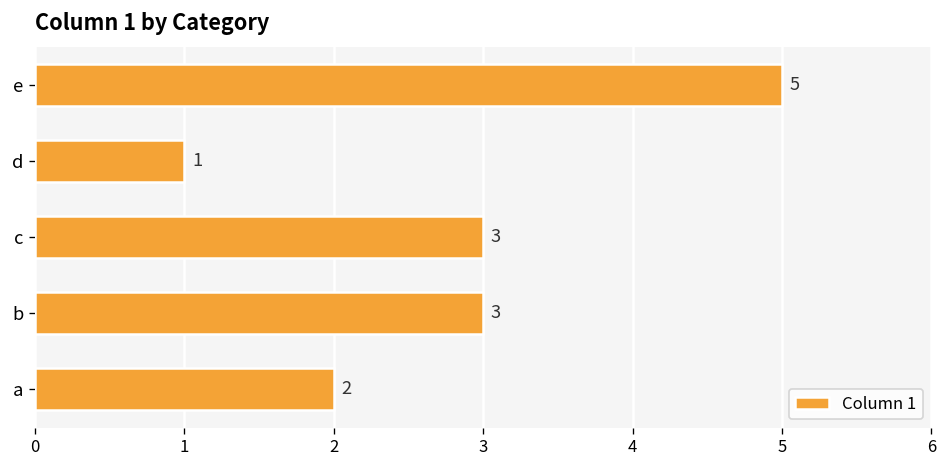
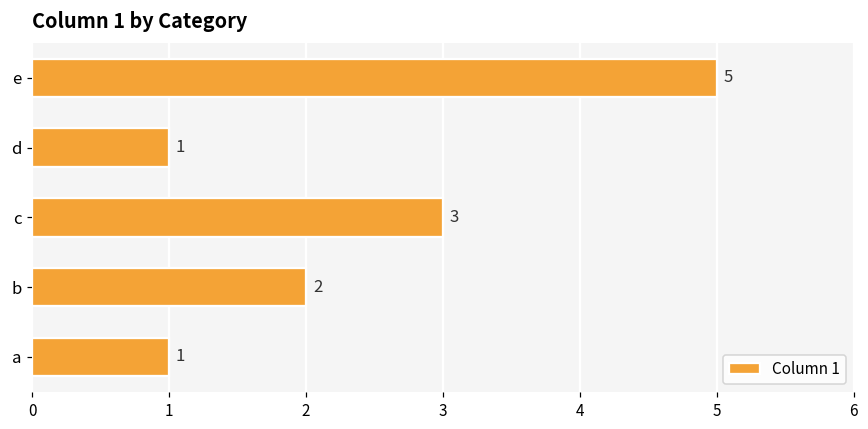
b: 3 -> 2
a: 2 -> 1
